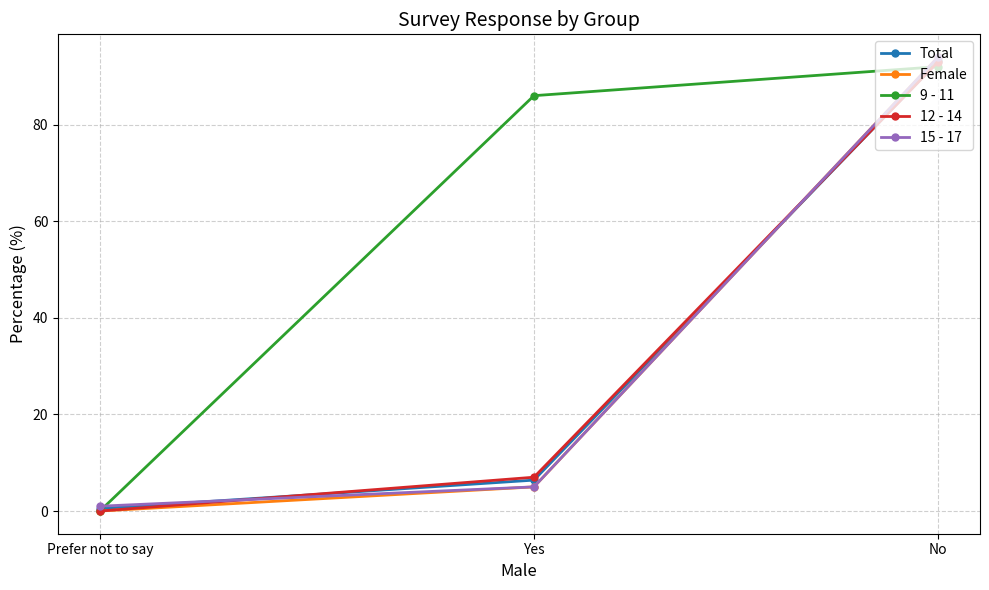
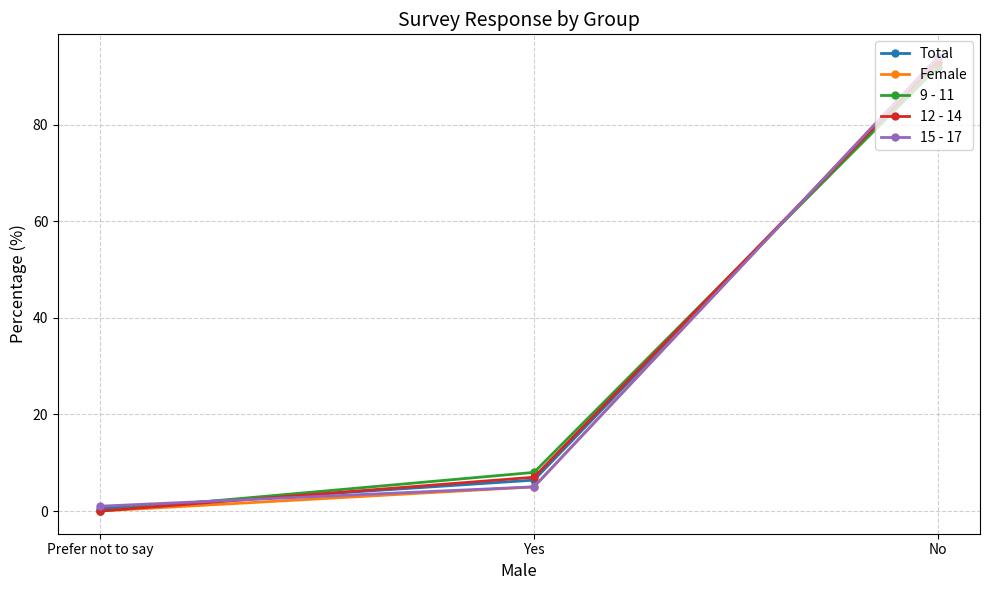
9 - 11, Yes: 86 -> 8
